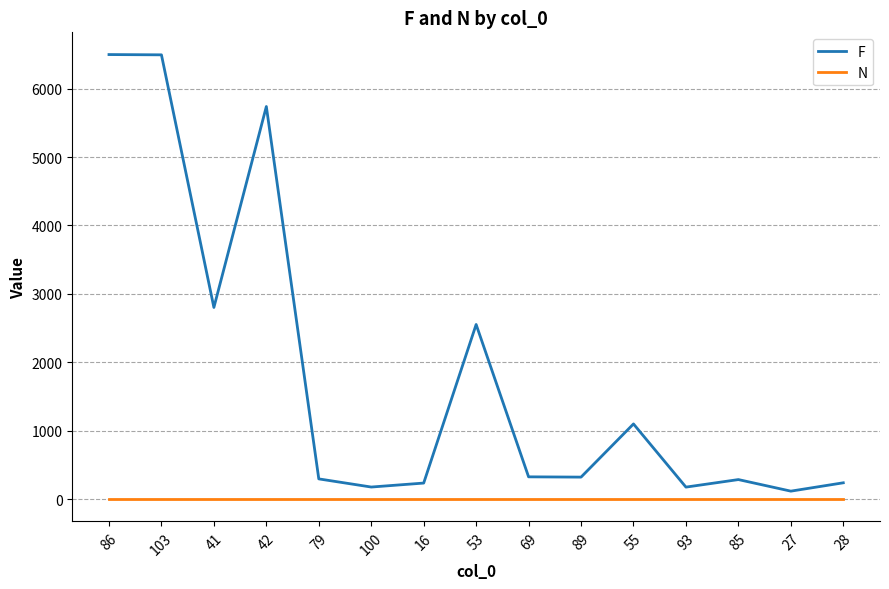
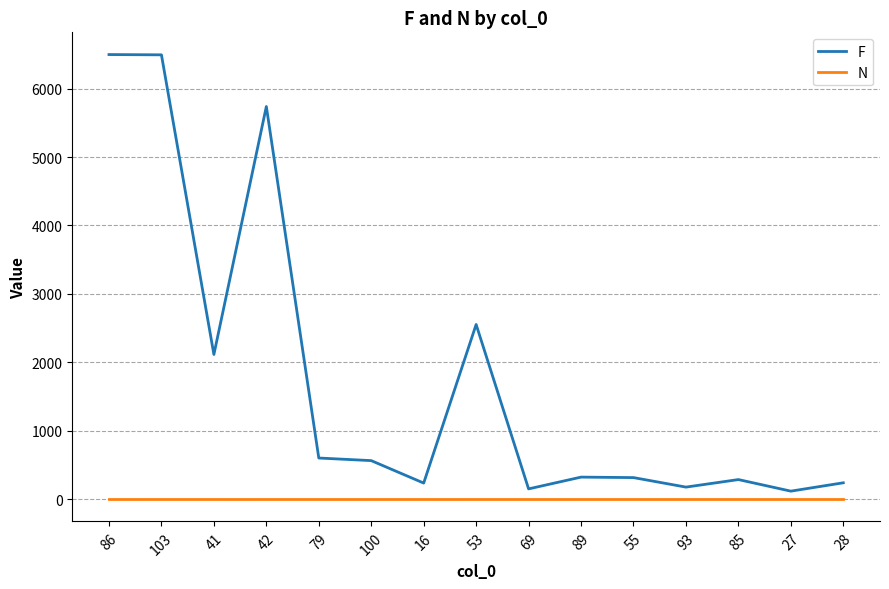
F, 41: 2800 -> 2100
F, 79: 300 -> 600
F, 100: 200 -> 600
F, 69: 300 -> 200
F, 55: 1100 -> 300
